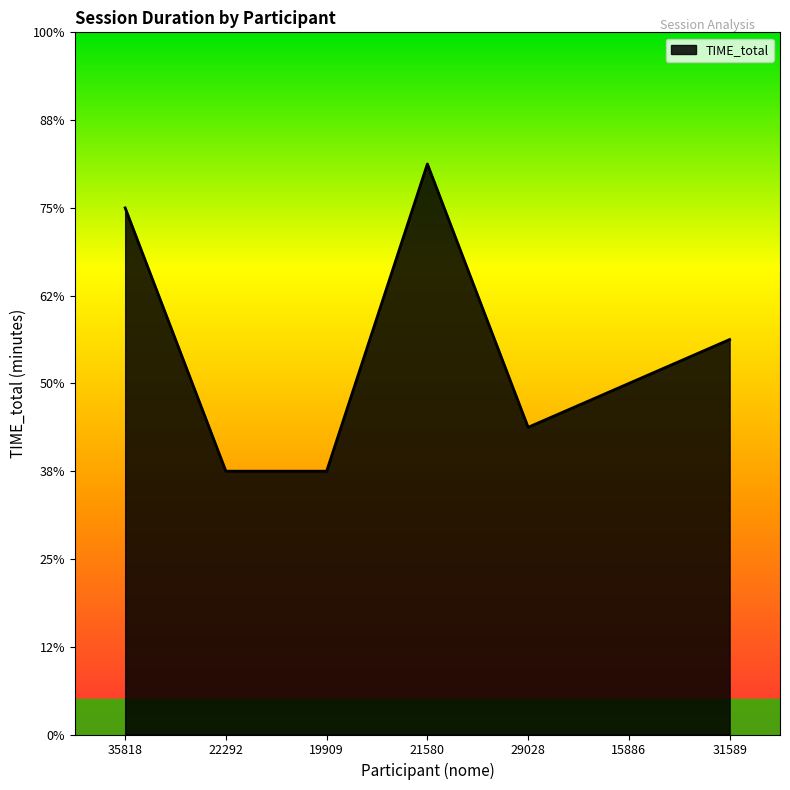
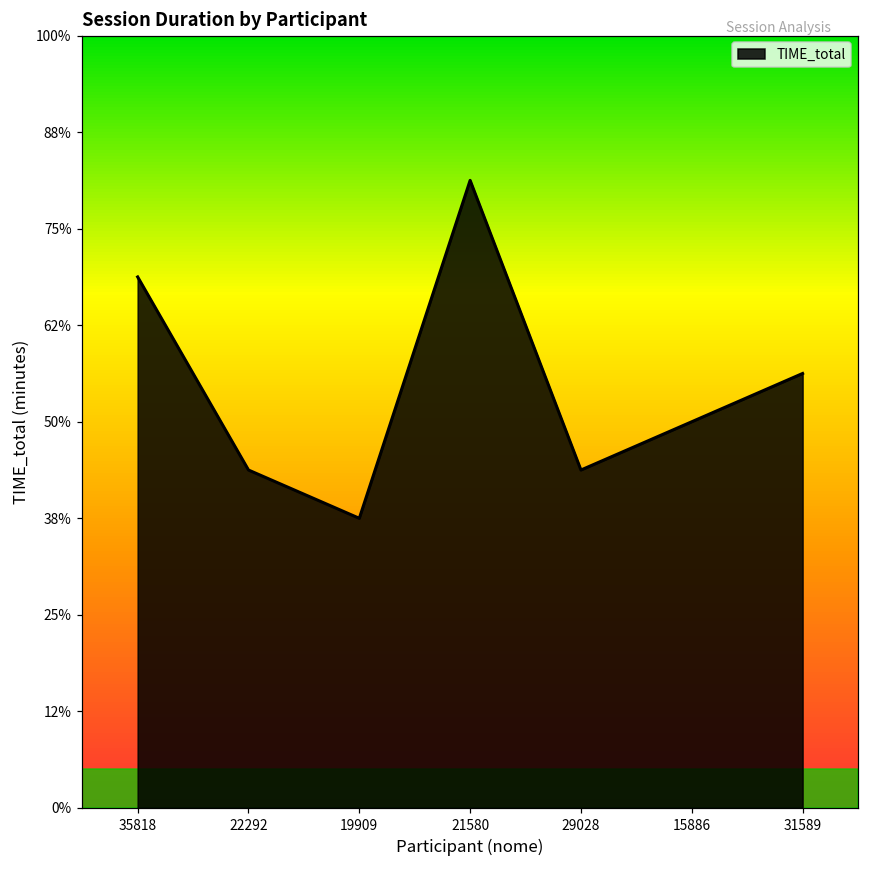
35818: 75% -> 69%
22292: 38% -> 44%
